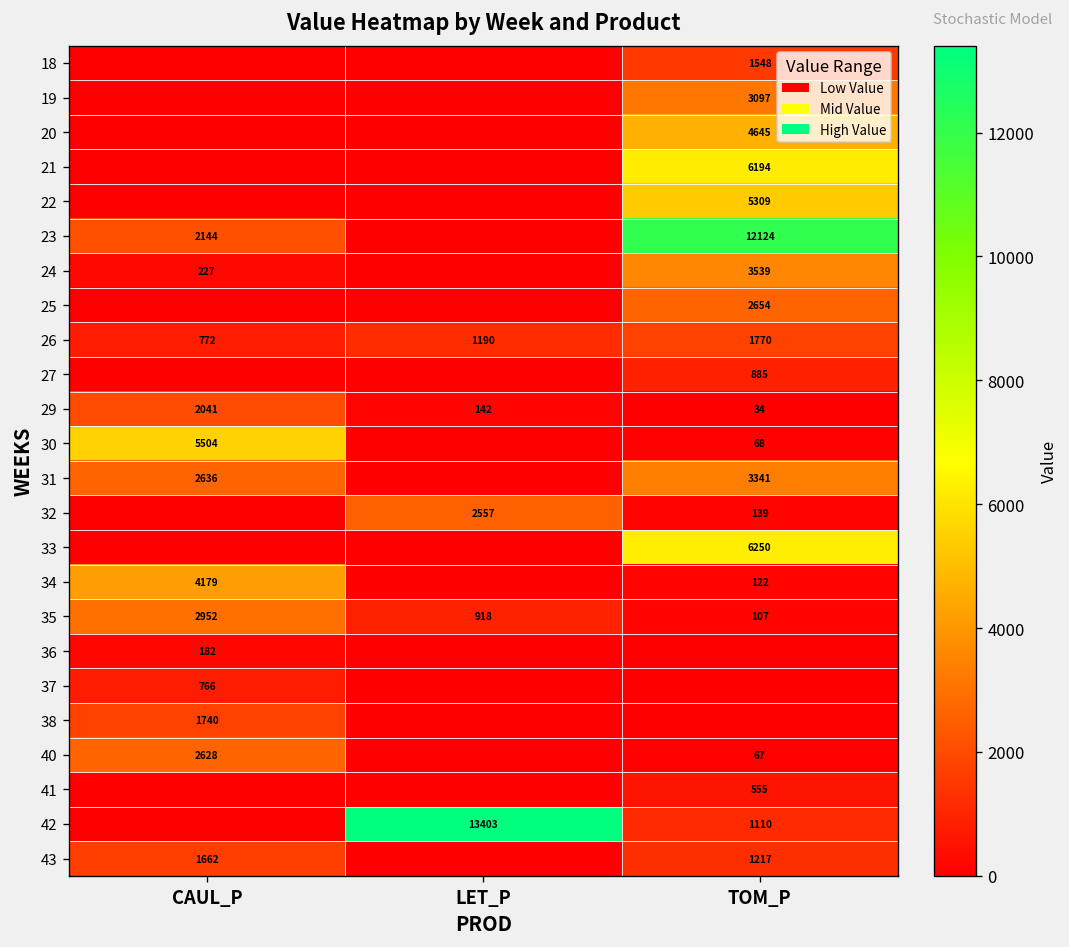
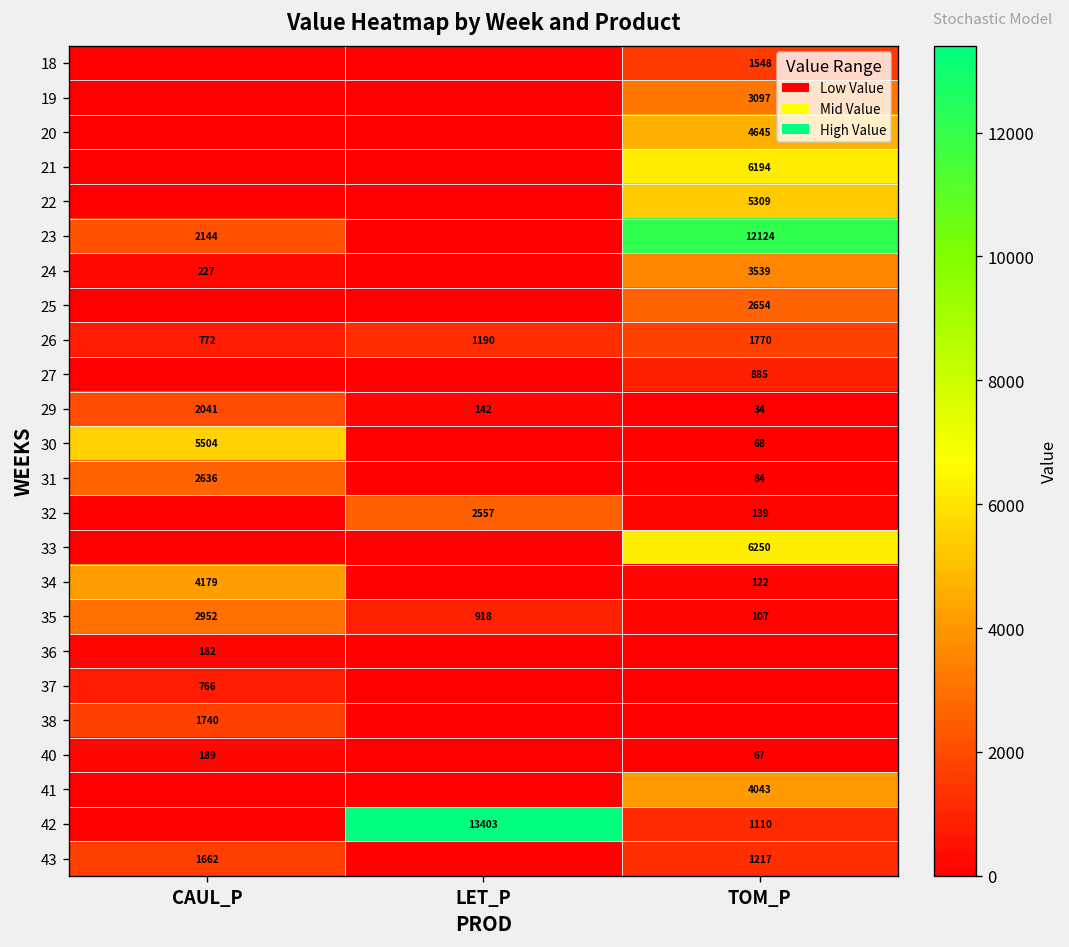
31, TOM_P: 3341 -> 84
40, CAUL_P: 2628 -> 189
41, TOM_P: 555 -> 4043
